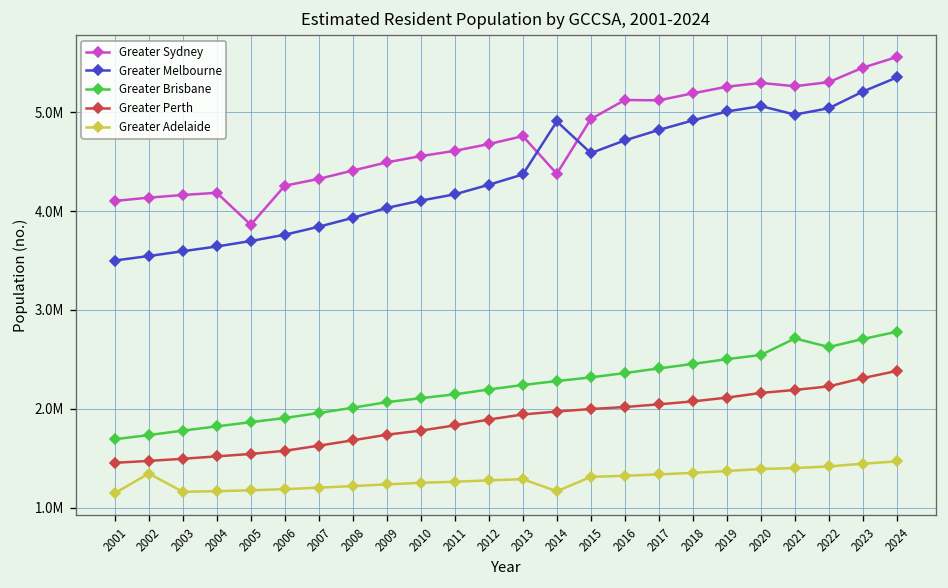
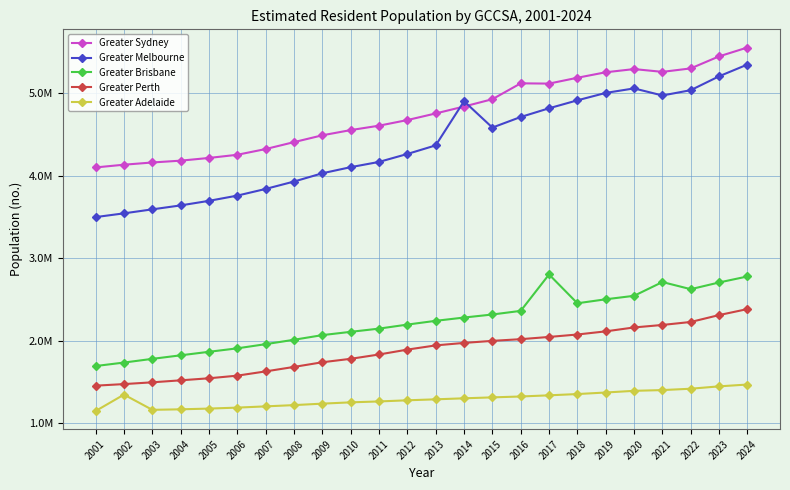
Greater Sydney, 2005: 3900000 -> 4200000
Greater Sydney, 2014: 4400000 -> 4800000
Greater Adelaide, 2014: 1200000 -> 1300000
Greater Brisbane, 2017: 2400000 -> 2800000
